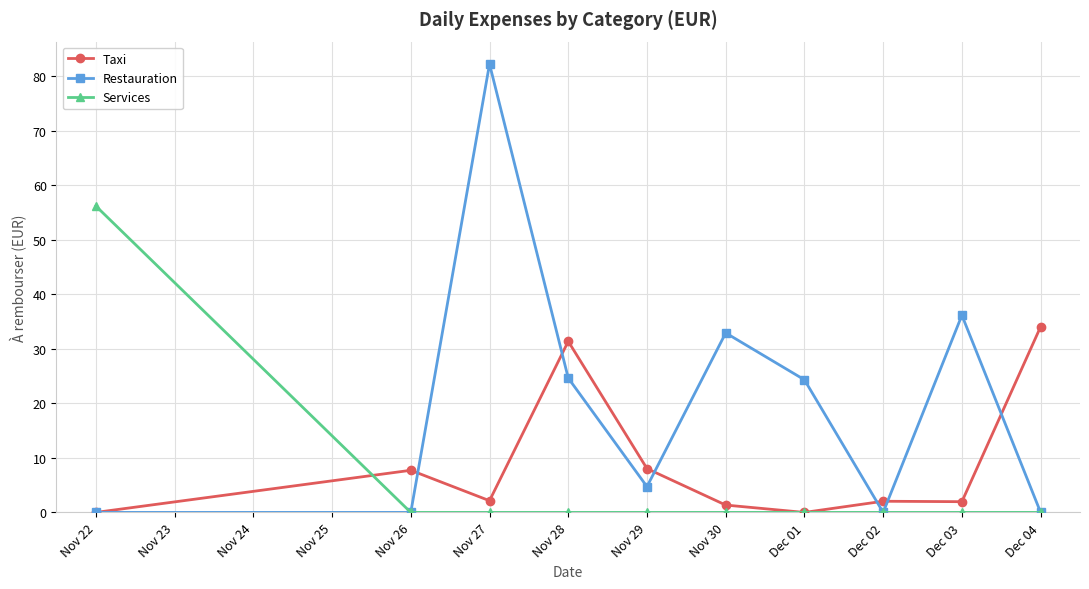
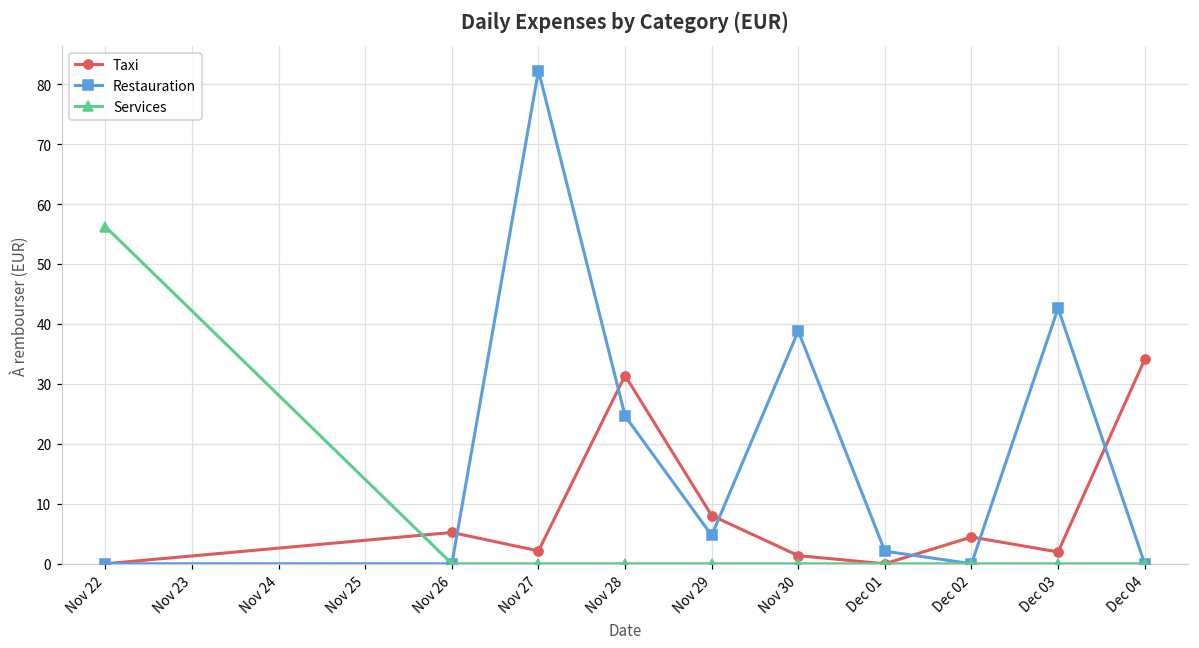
Taxi, Nov 26: 8 -> 5
Restauration, Nov 30: 33 -> 39
Restauration, Dec 01: 24 -> 2
Taxi, Dec 02: 2 -> 4
Restauration, Dec 03: 36 -> 43
